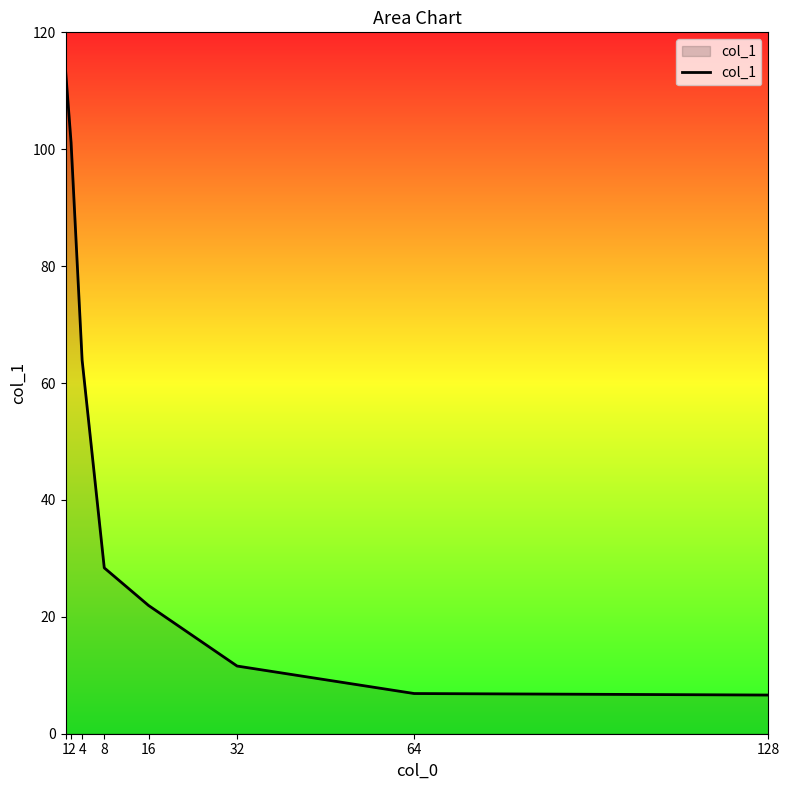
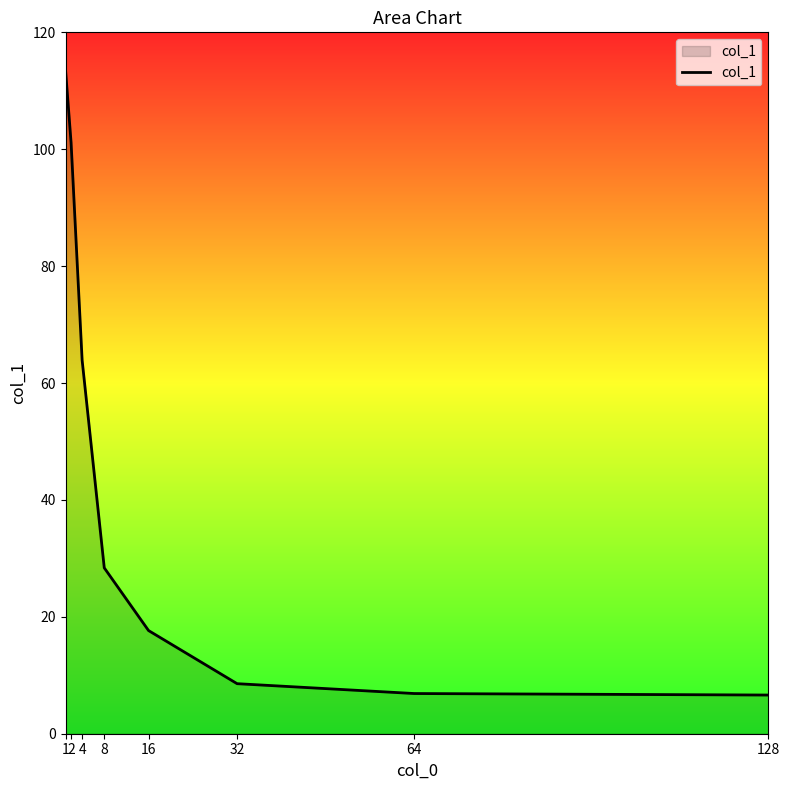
16: 22 -> 18
32: 12 -> 9
